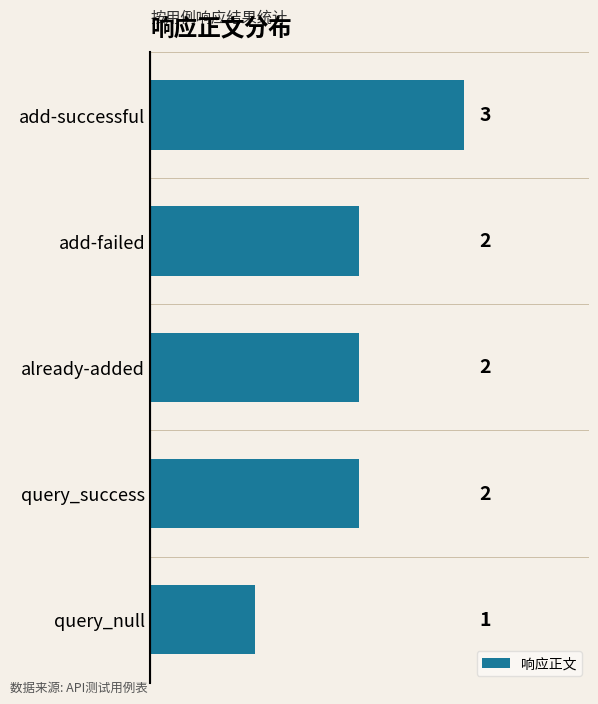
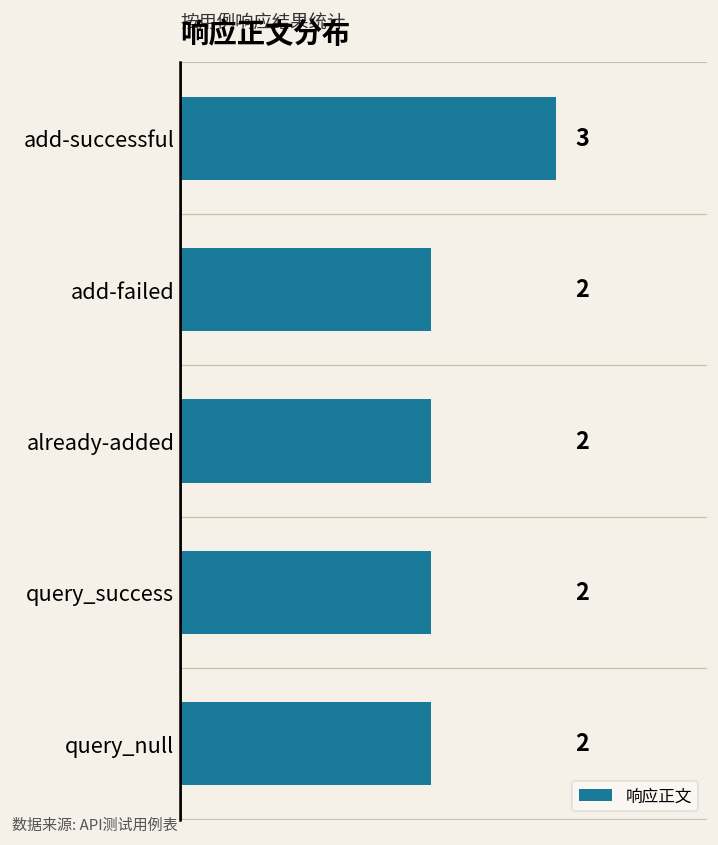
query_null: 1 -> 2
